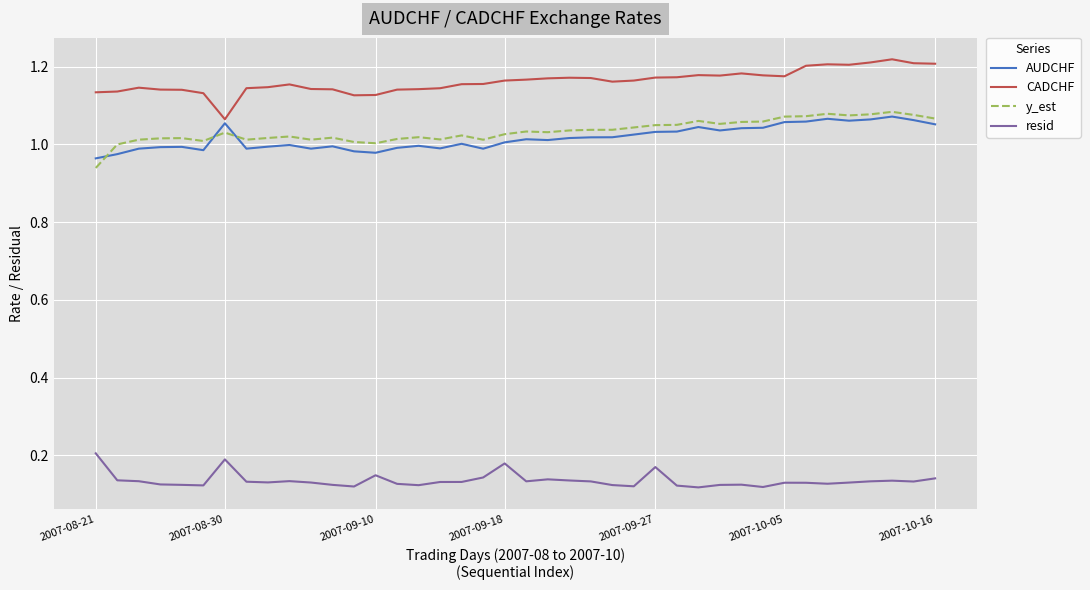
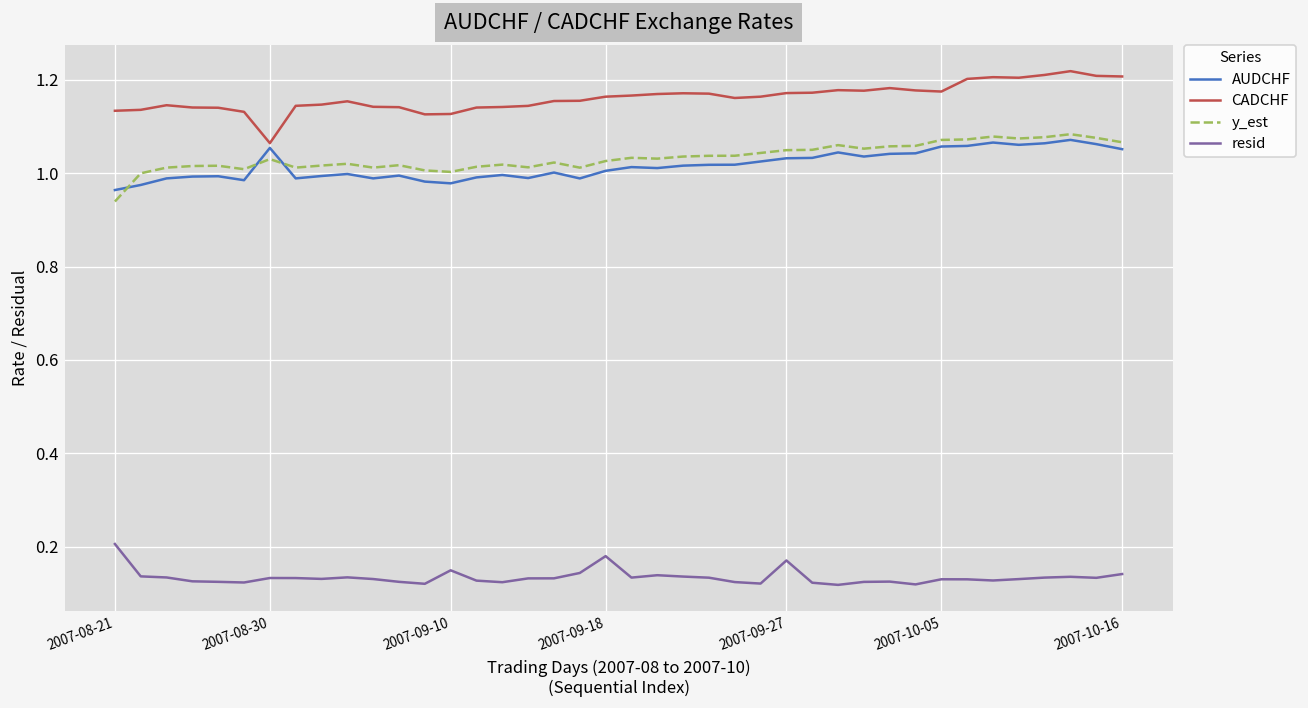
resid, 2007-08-30: 0.19 -> 0.13
